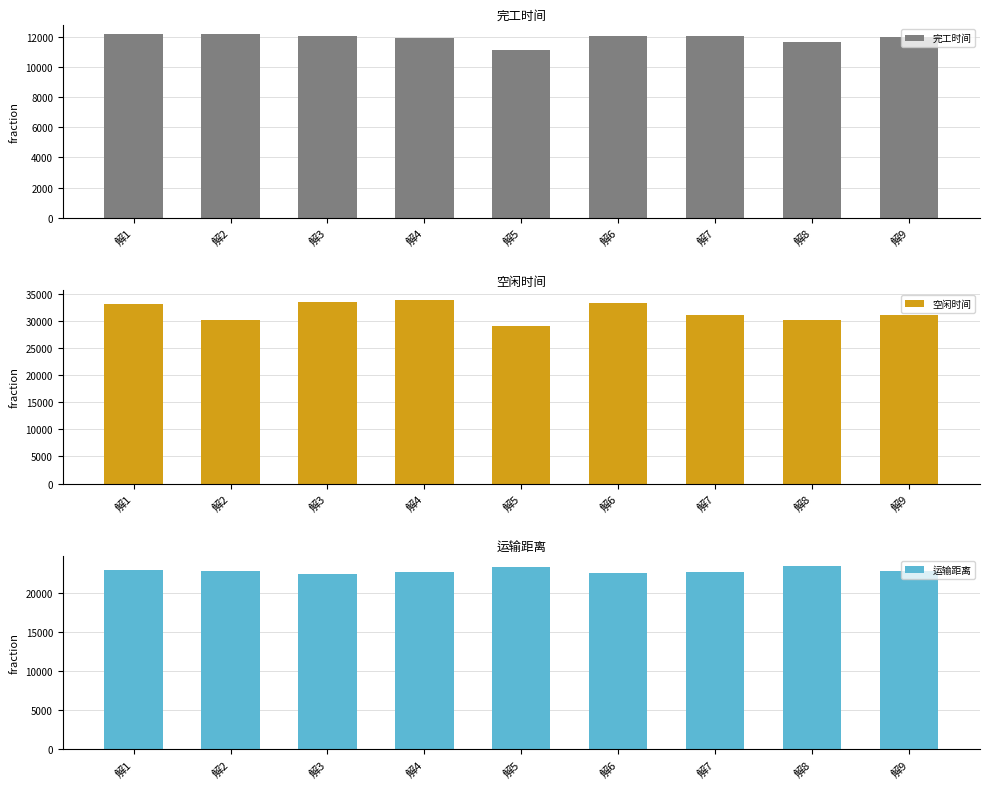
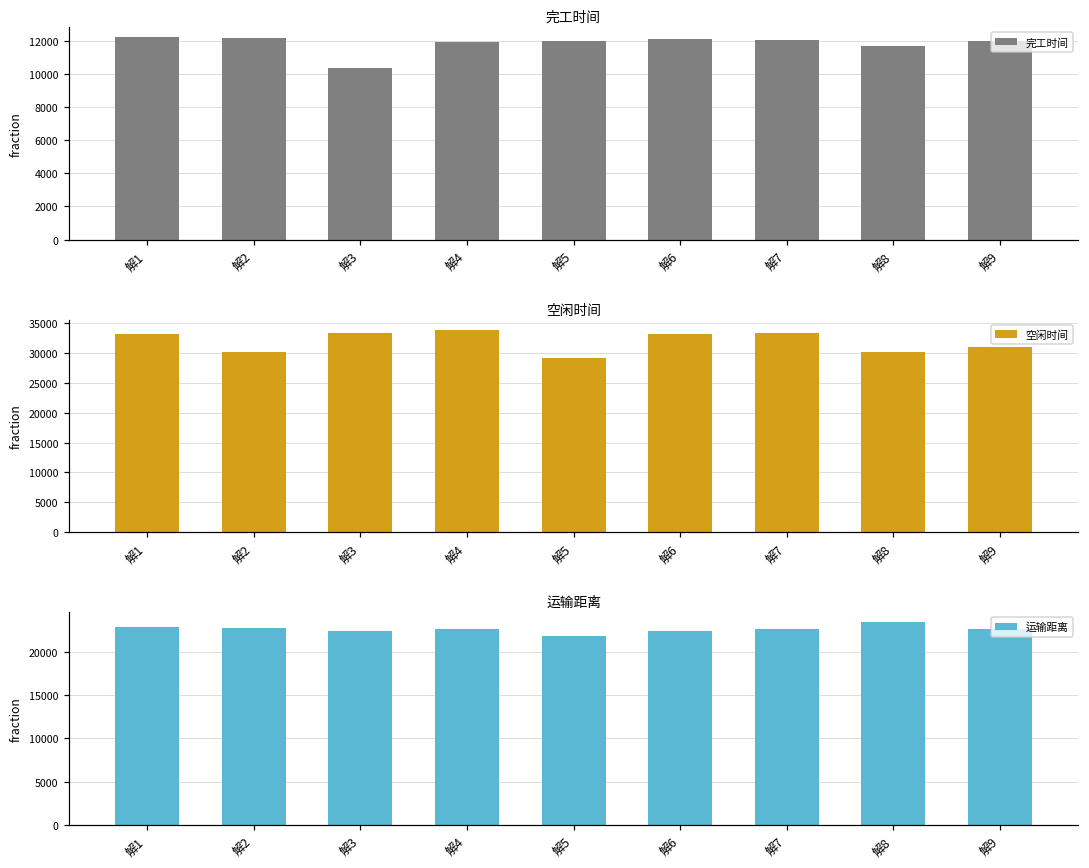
完工时间, 解3: 12000 -> 10400
完工时间, 解5: 11200 -> 12000
空闲时间, 解7: 31000 -> 33000
运输距离, 解5: 23000 -> 22000
